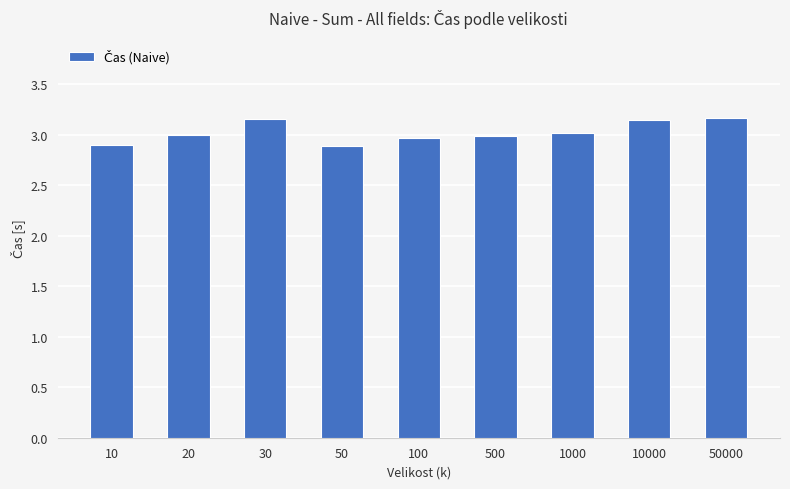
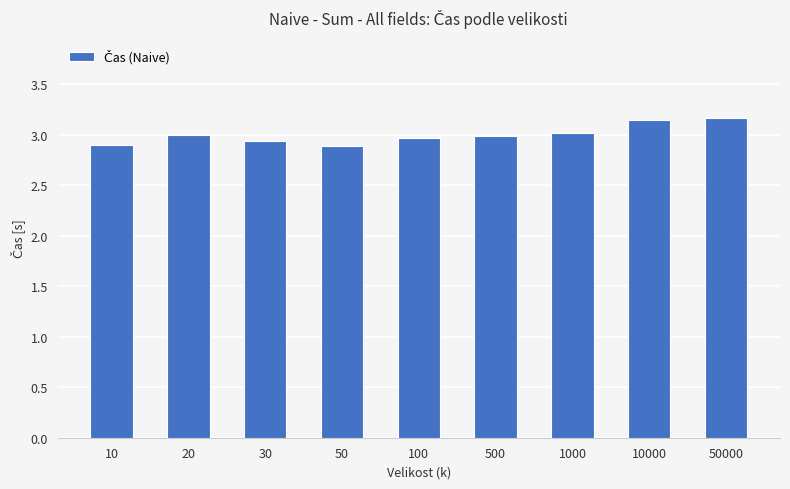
30: 3.15 -> 2.94
